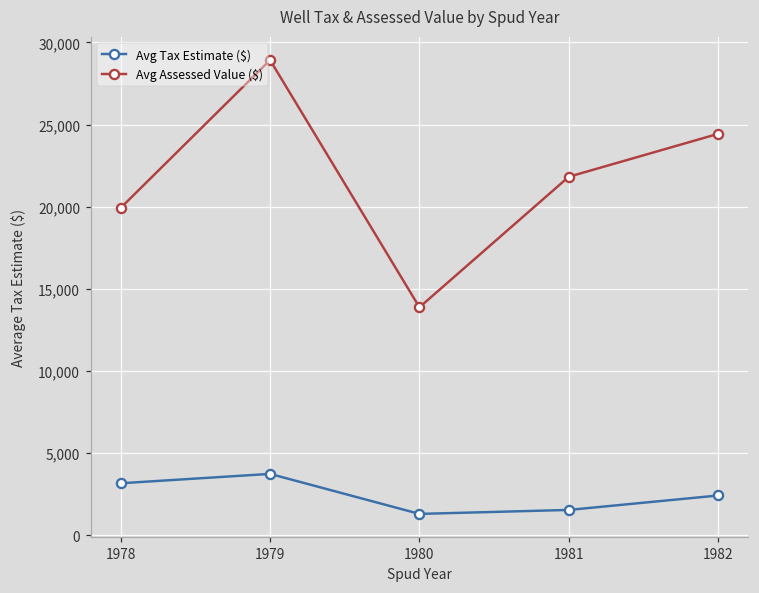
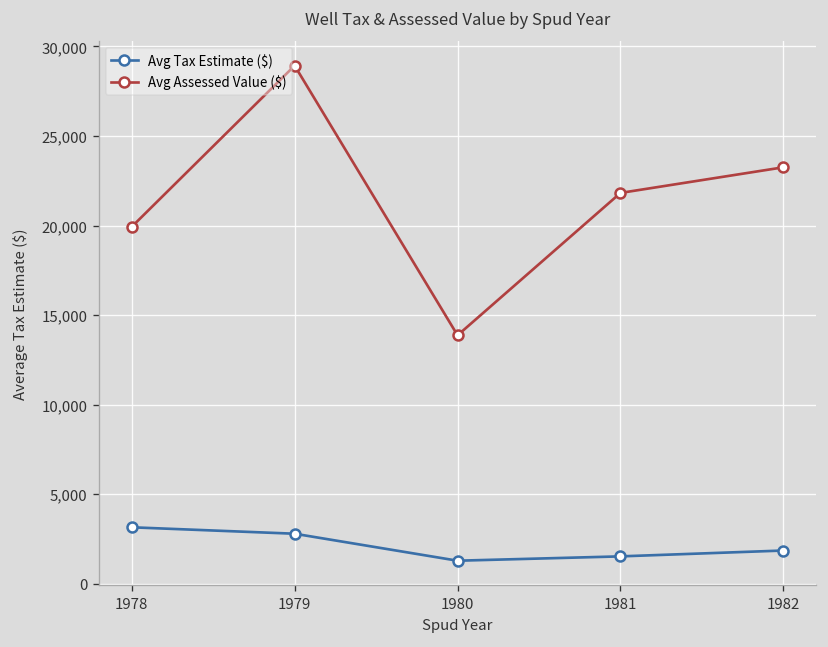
Avg Tax Estimate ($), 1979: 3,700 -> 2,800
Avg Tax Estimate ($), 1982: 2,400 -> 1,900
Avg Assessed Value ($), 1982: 24,400 -> 23,300
